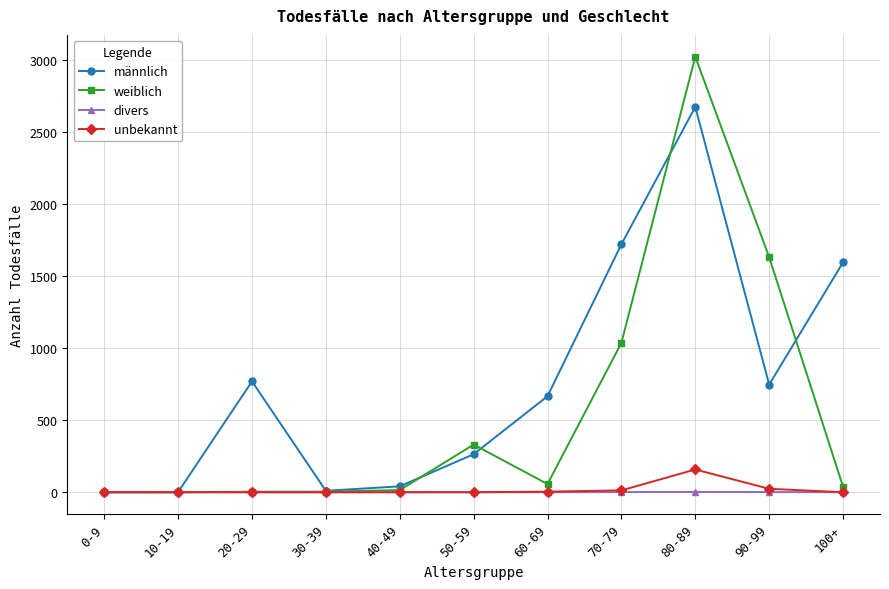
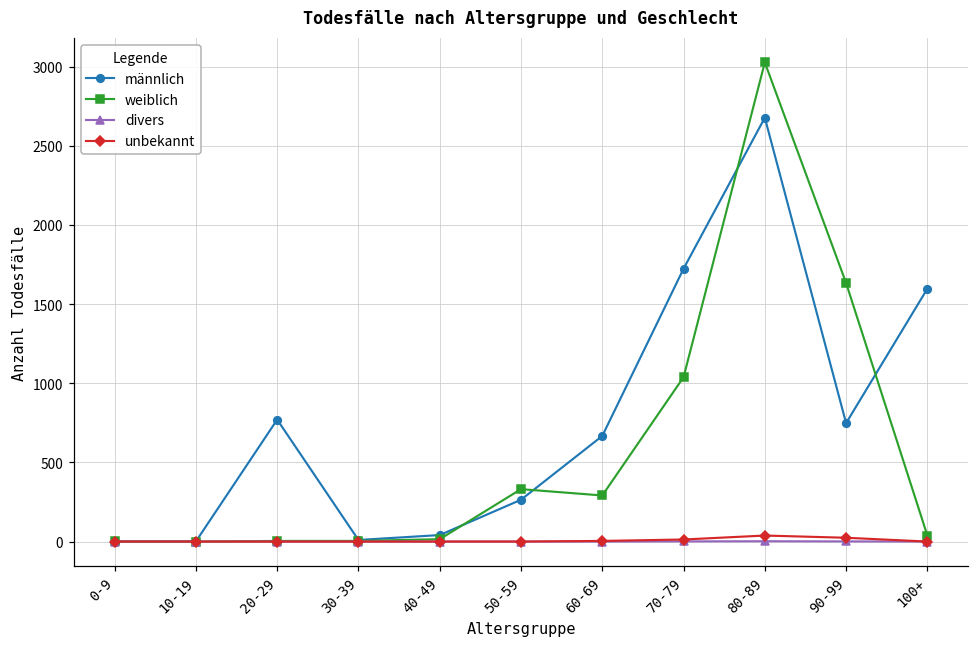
weiblich, 60-69: 60 -> 290
unbekannt, 80-89: 160 -> 40
